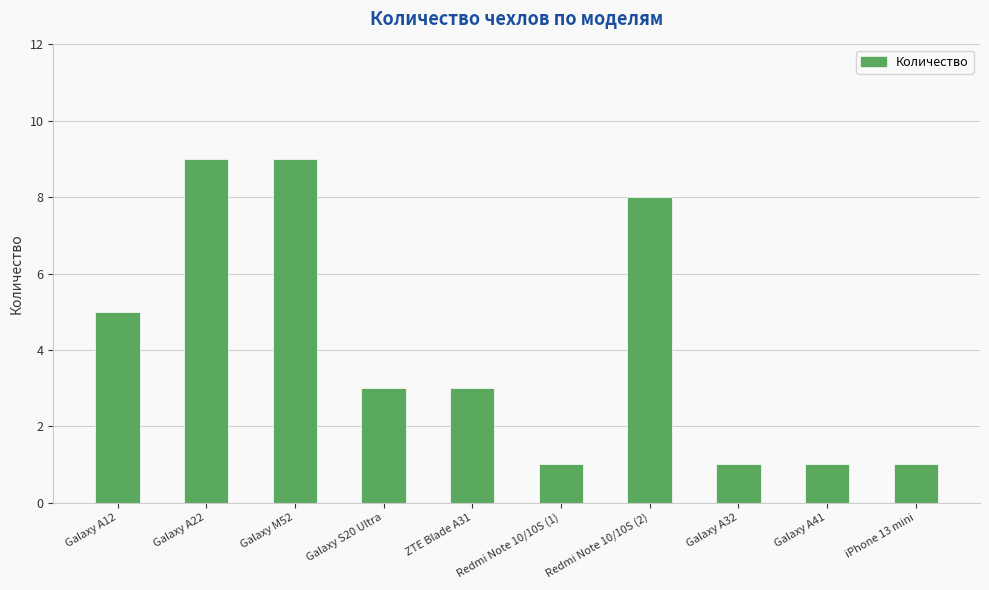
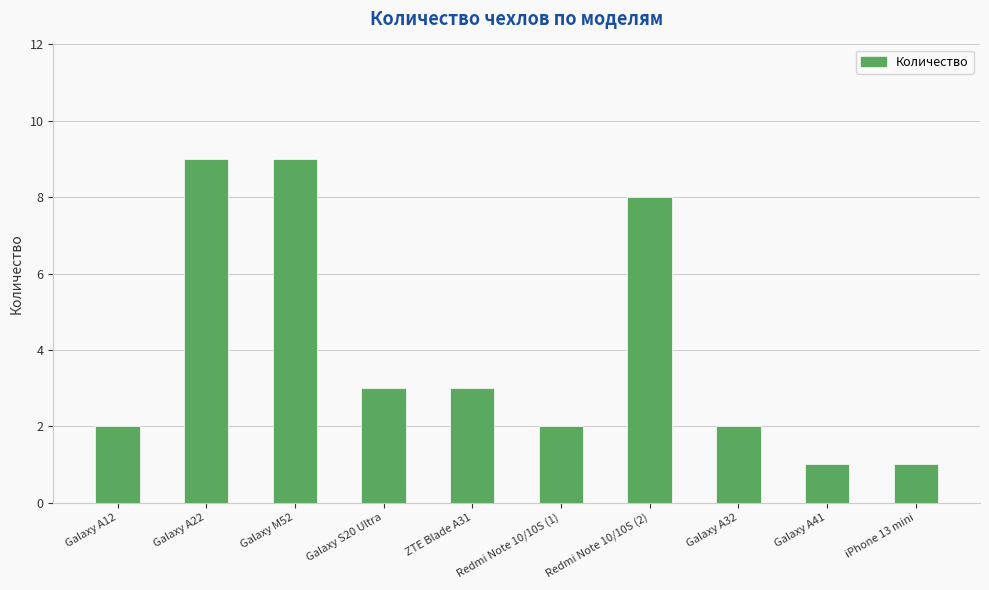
Galaxy A12: 5 -> 2
Redmi Note 10/10S (1): 1 -> 2
Galaxy A32: 1 -> 2
